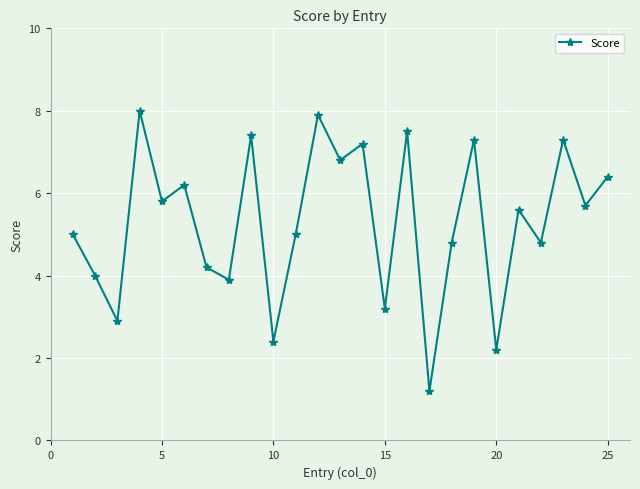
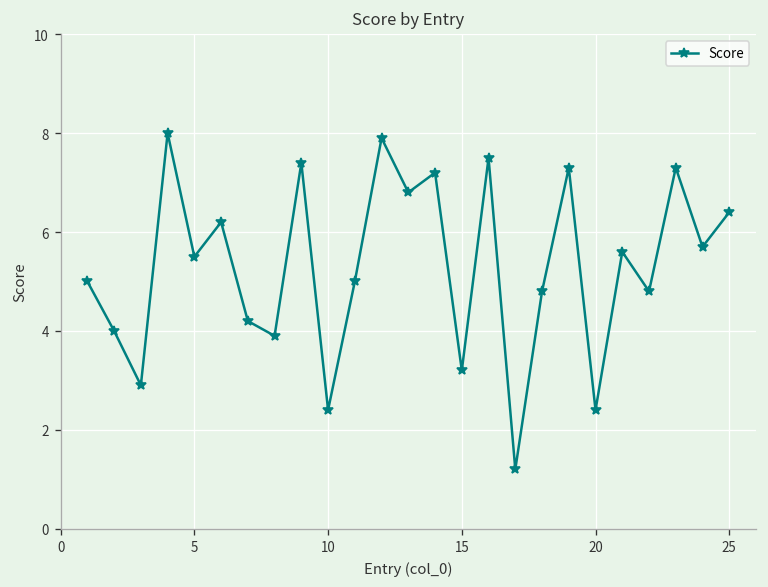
5: 5.8 -> 5.5
20: 2.2 -> 2.4
